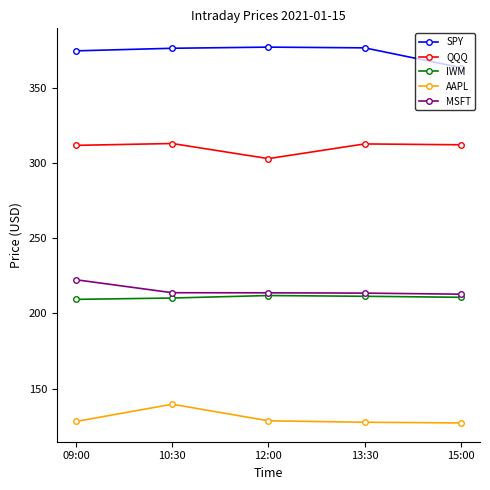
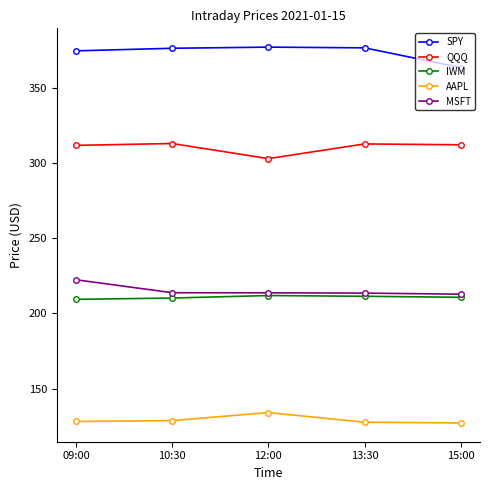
AAPL, 10:30: 140 -> 129
AAPL, 12:00: 129 -> 134
